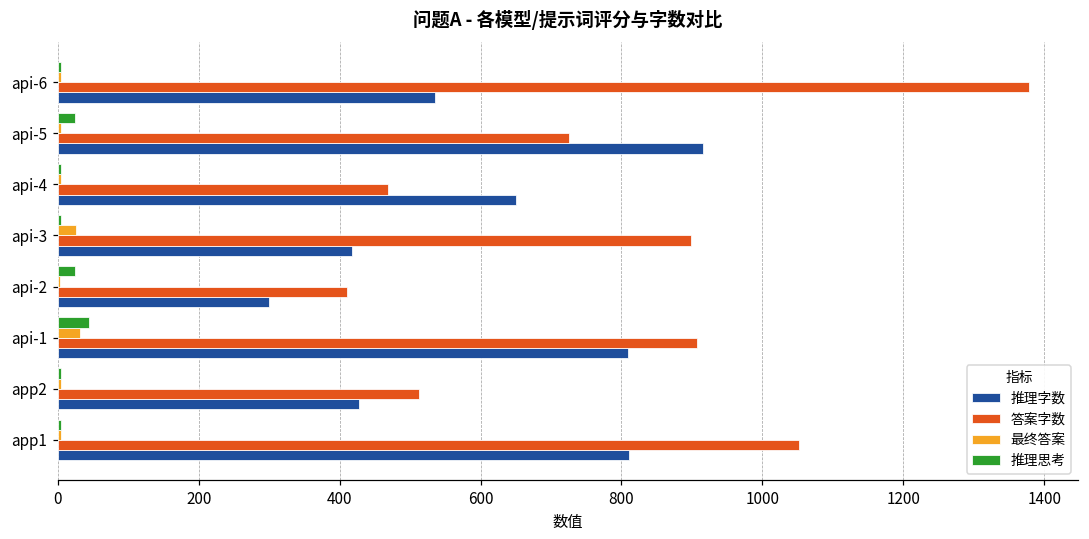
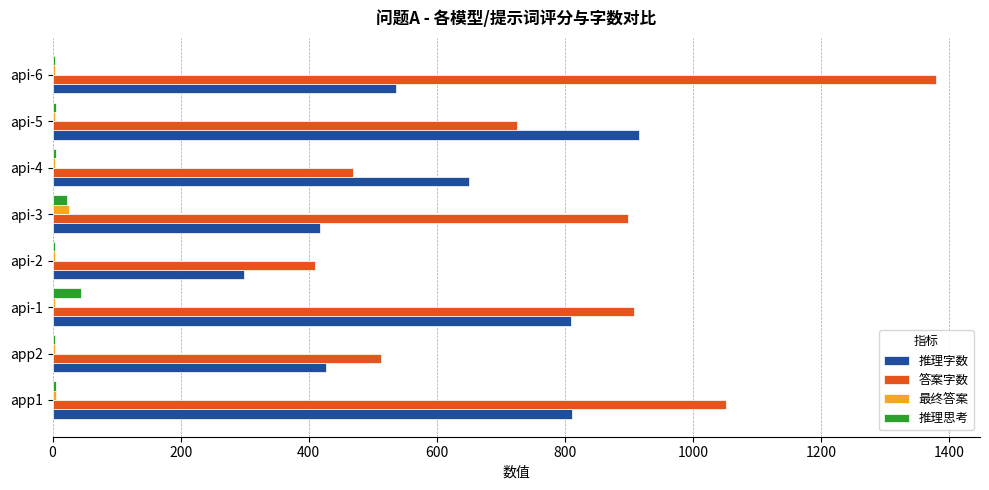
推理思考, api-5: 20 -> 10
推理思考, api-3: 0 -> 20
推理思考, api-2: 30 -> 0
最终答案, api-1: 30 -> 0
